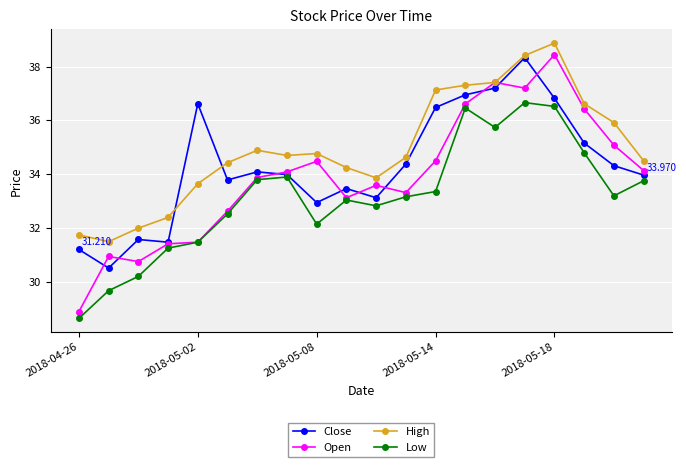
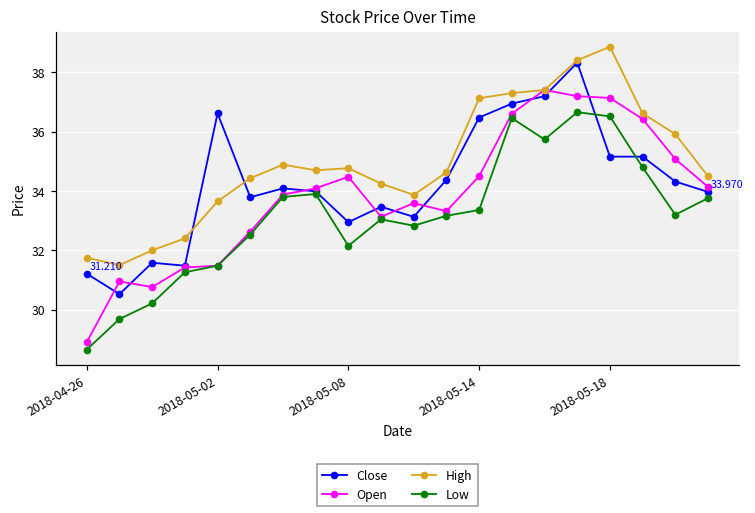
Close, 2018-05-18: 36.8 -> 35.2
Open, 2018-05-18: 38.4 -> 37.1
